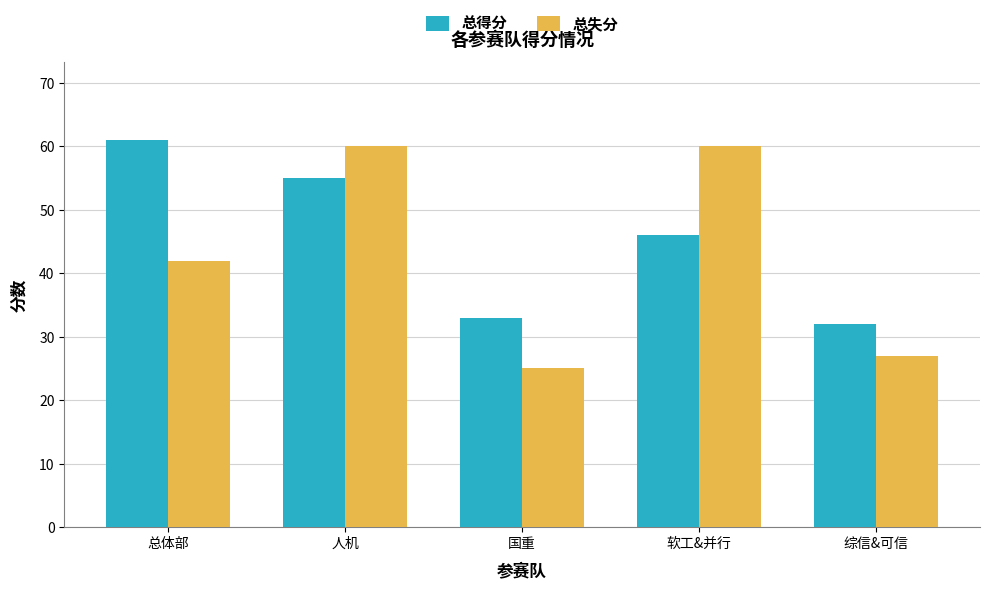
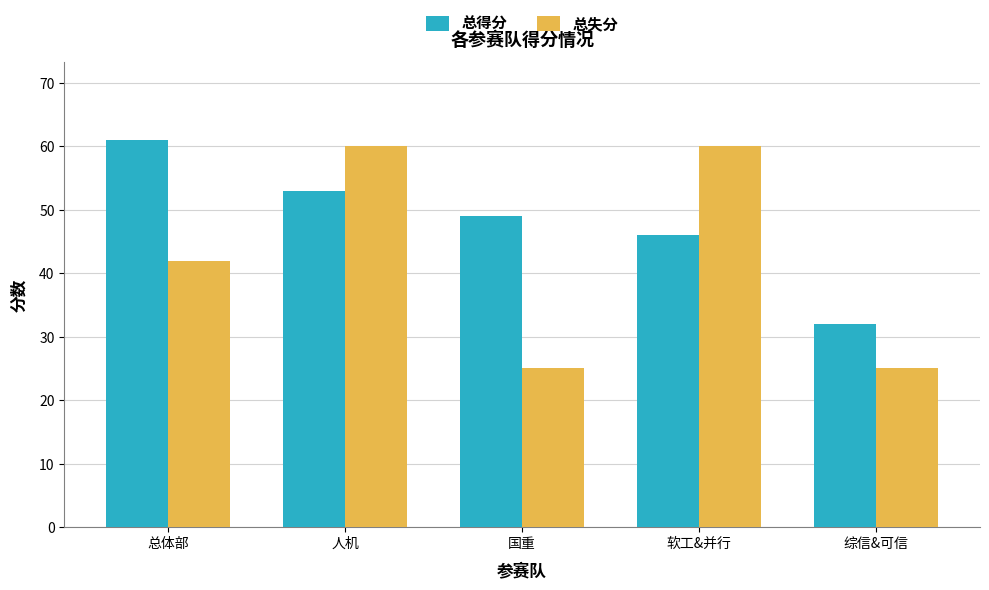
总得分, 人机: 55 -> 53
总得分, 国重: 33 -> 49
总失分, 综信&可信: 27 -> 25
